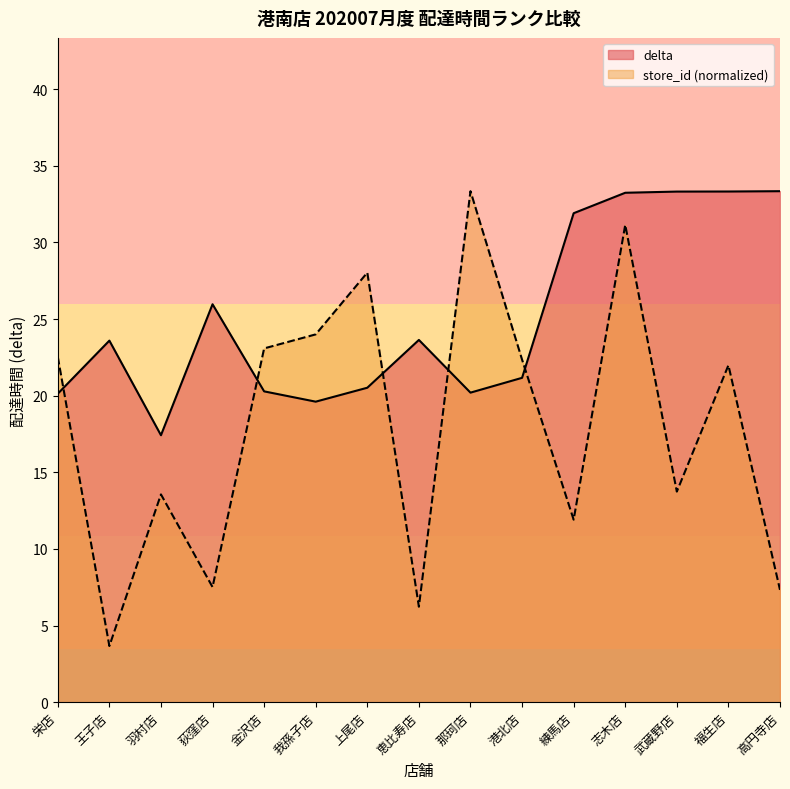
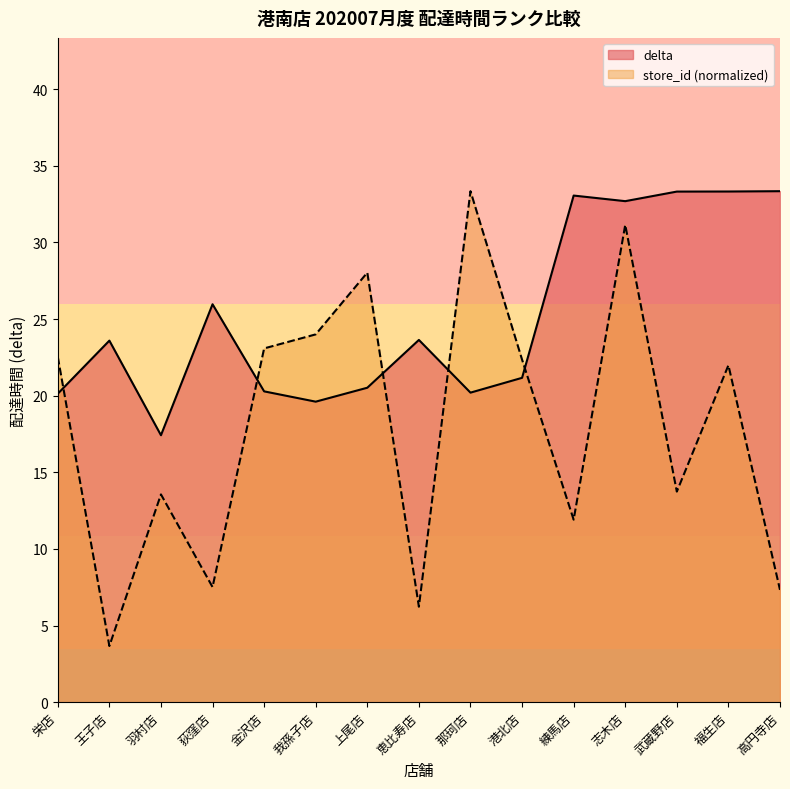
delta, 練馬店: 31.9 -> 33.1
delta, 志木店: 33.2 -> 32.7
